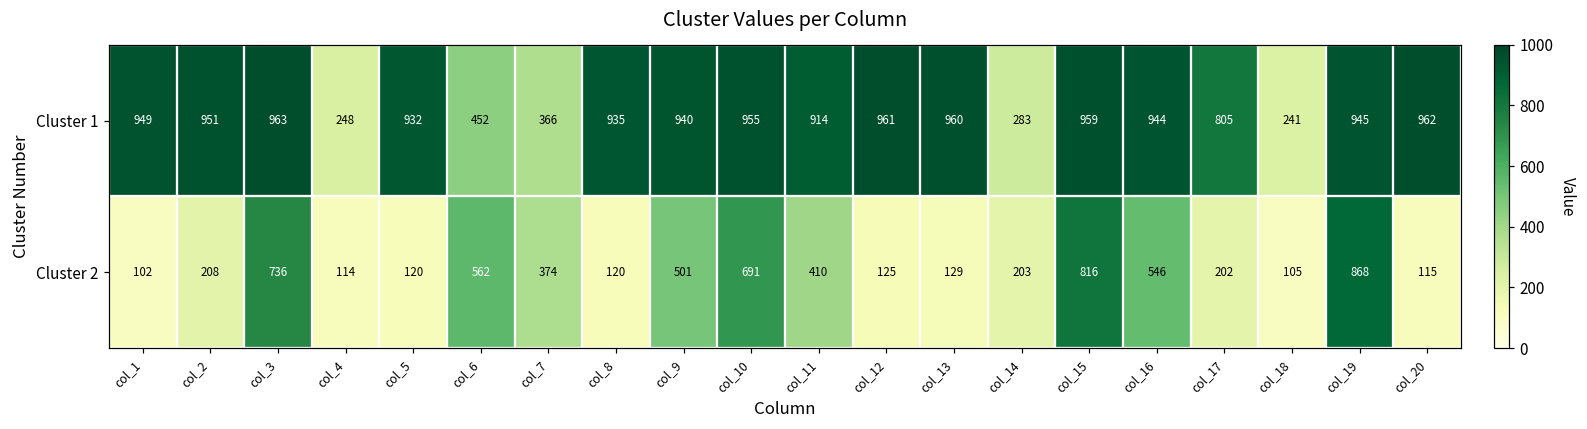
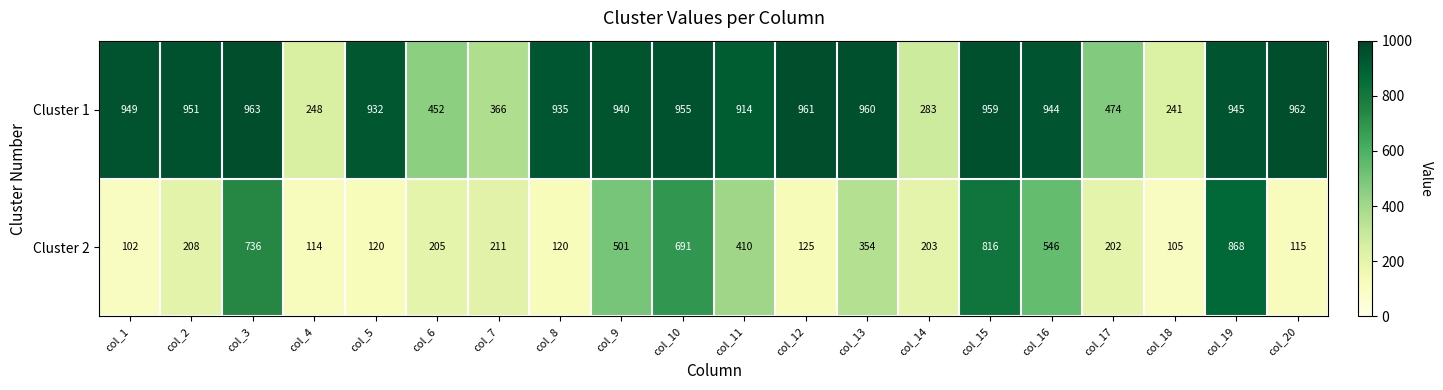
Cluster 1, col_17: 805 -> 474
Cluster 2, col_6: 562 -> 205
Cluster 2, col_7: 374 -> 211
Cluster 2, col_13: 129 -> 354
